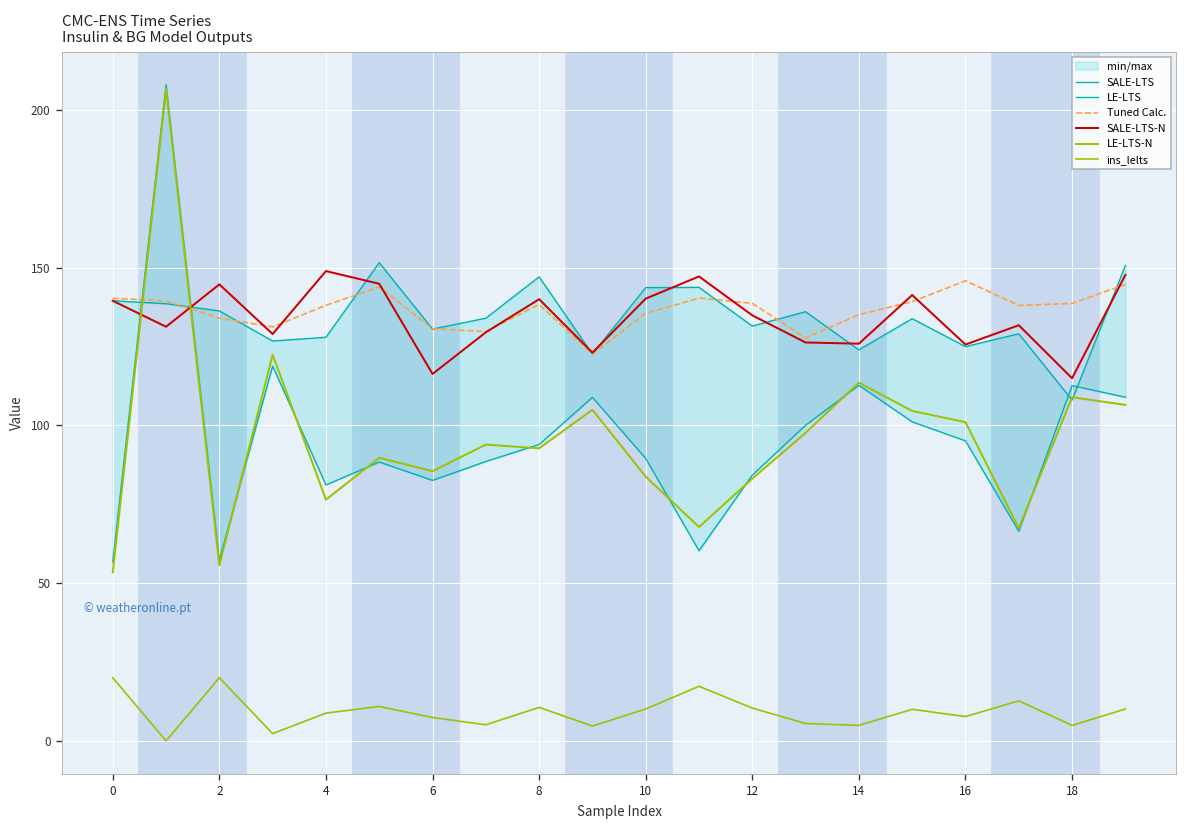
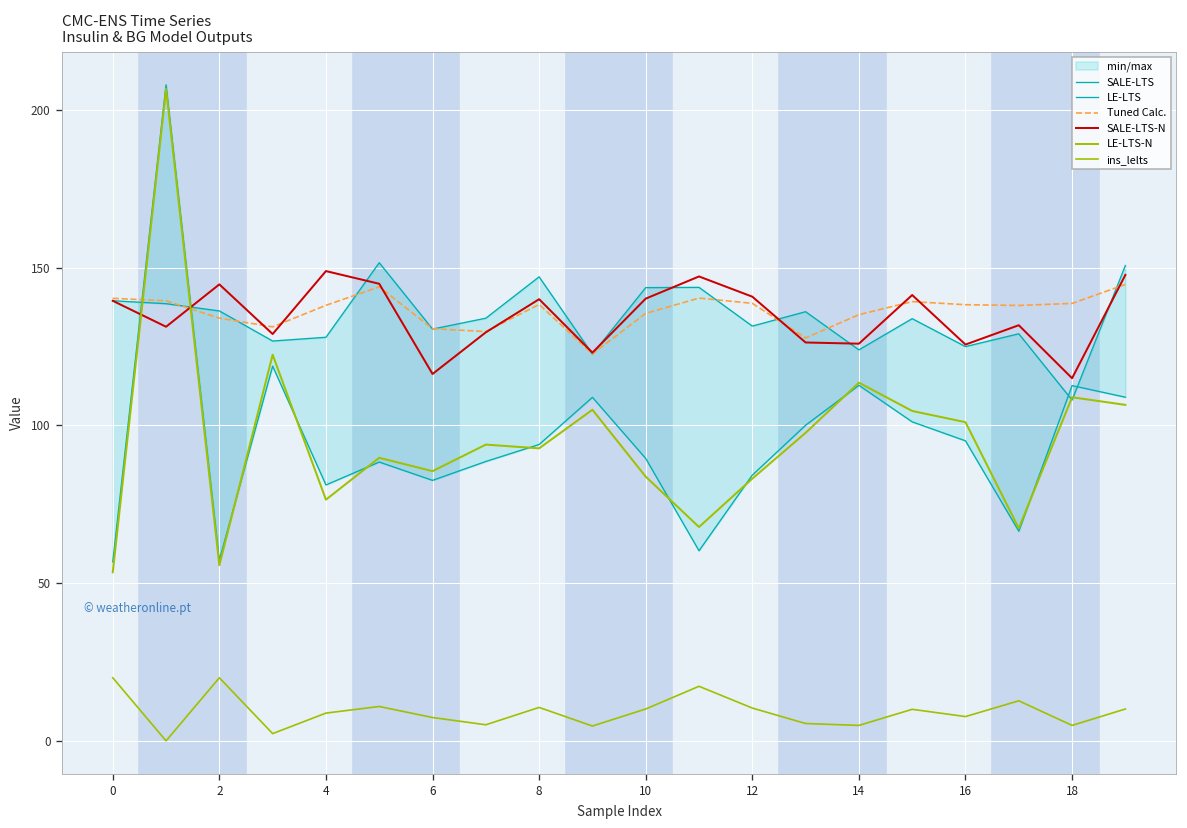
SALE-LTS-N, 12: 135 -> 141
Tuned Calc., 16: 146 -> 138
